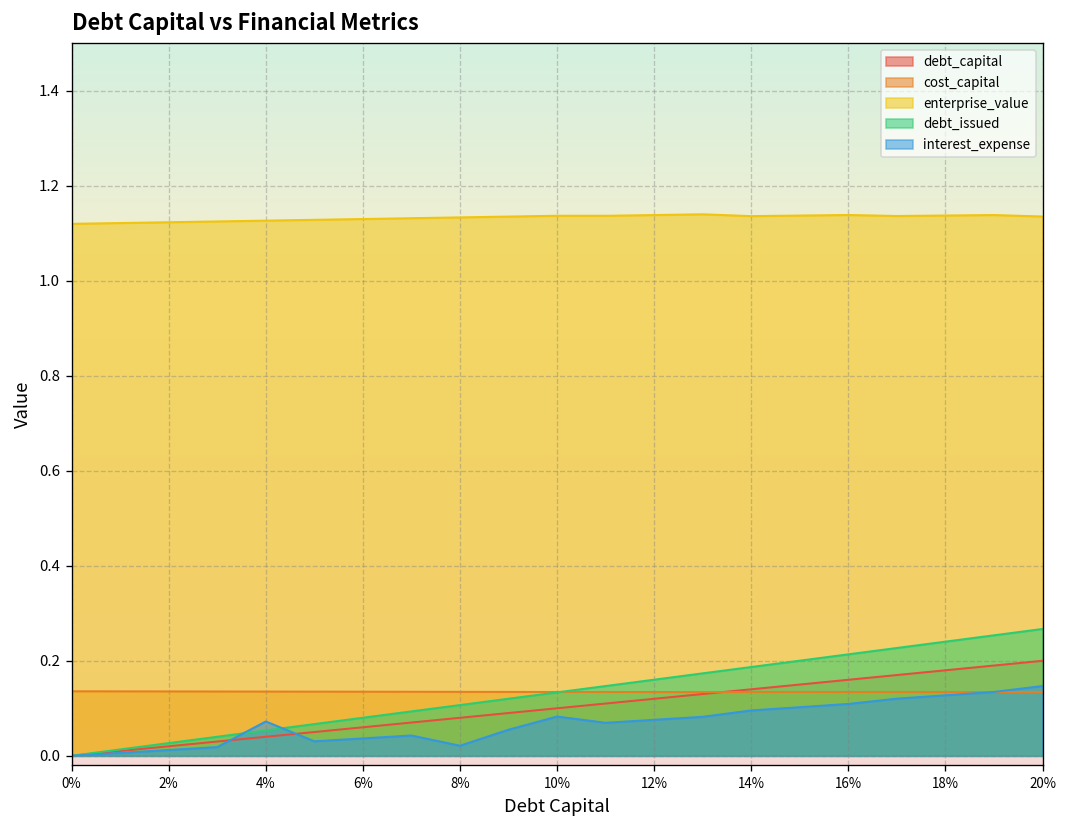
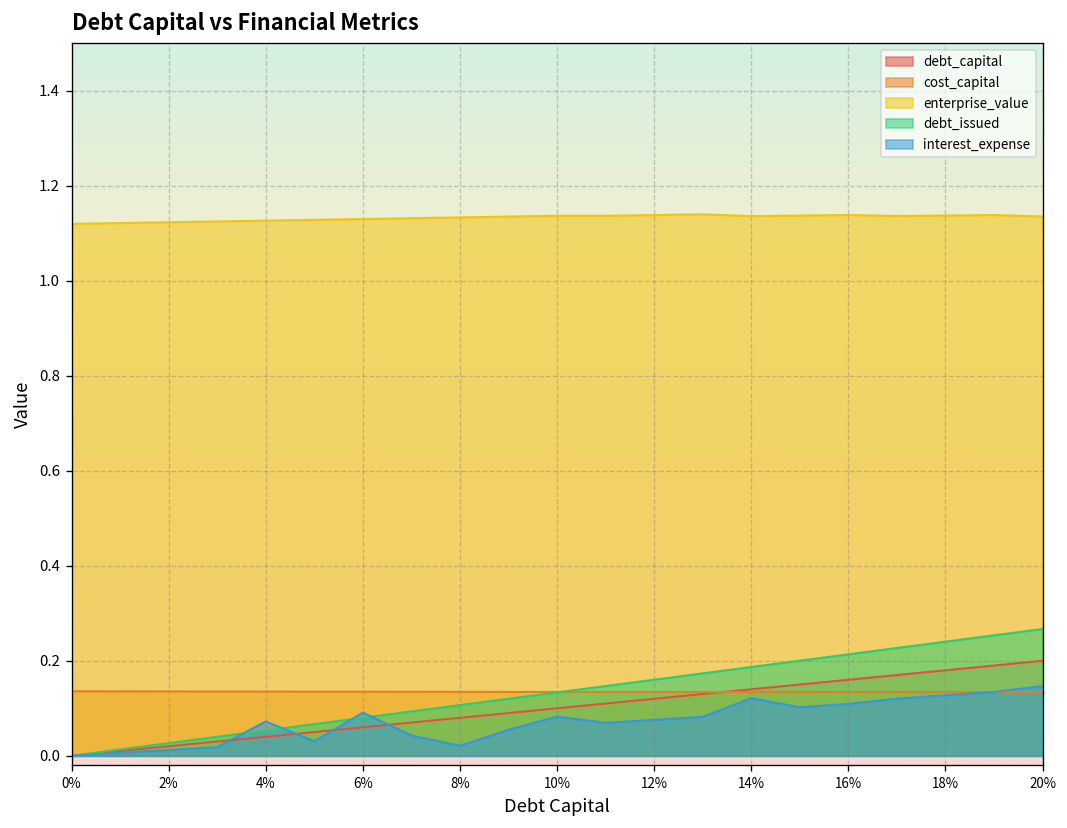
interest_expense, 6%: 0.04 -> 0.09
interest_expense, 14%: 0.10 -> 0.12
